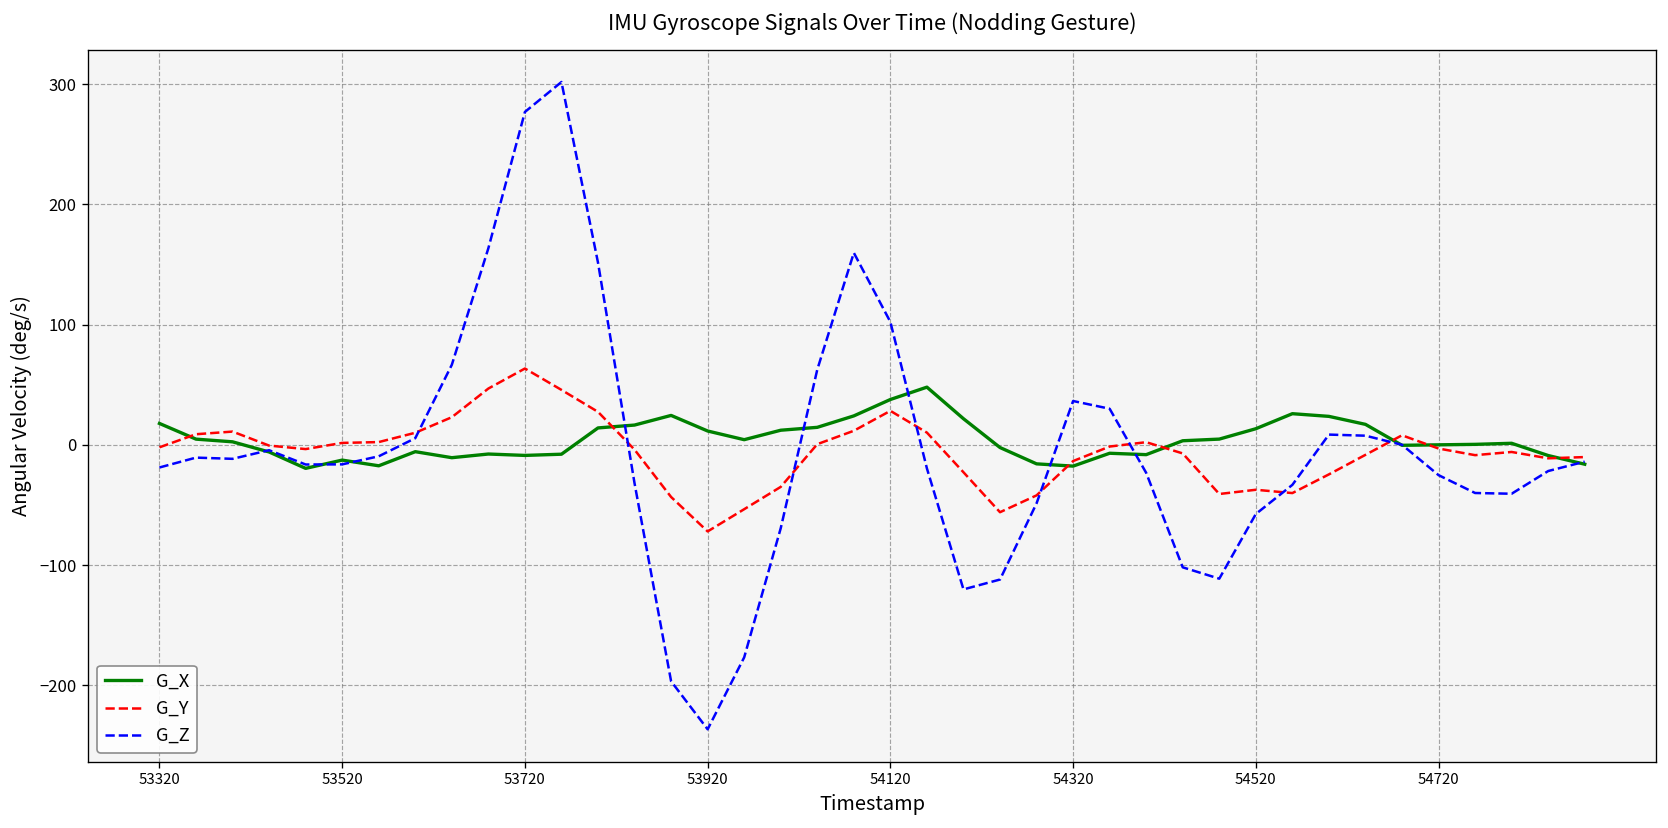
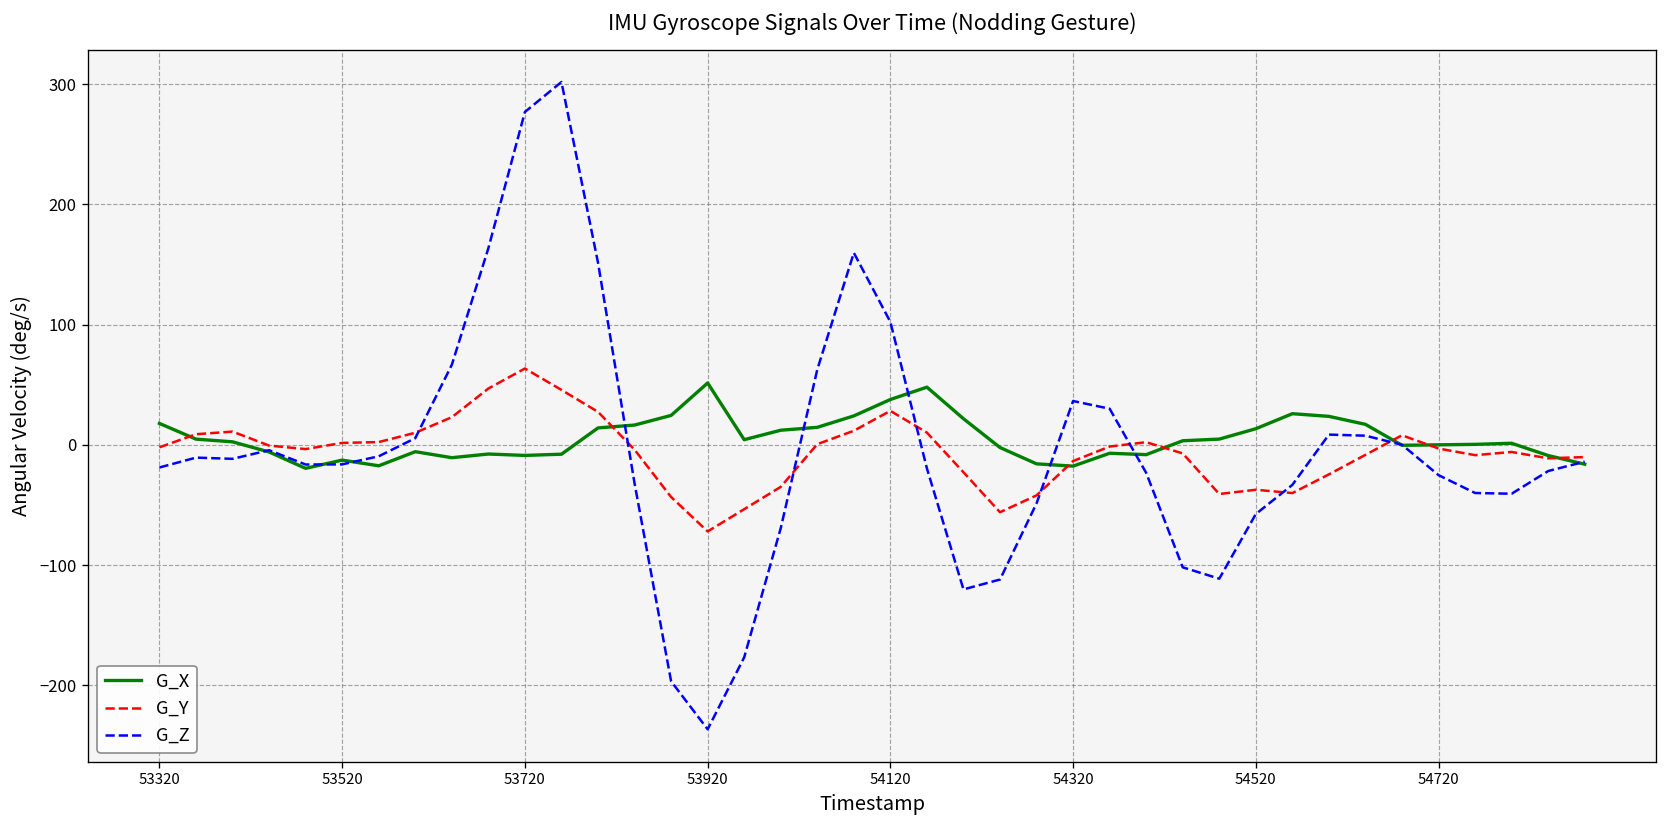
G_X, 53920: 12 -> 52
